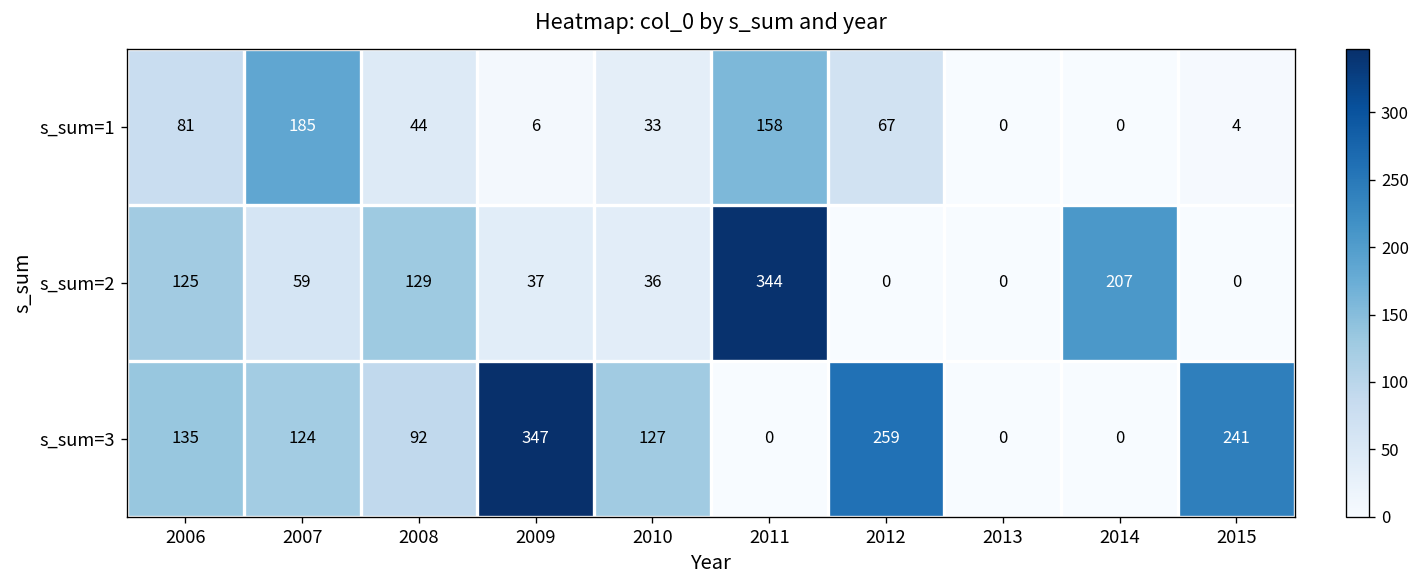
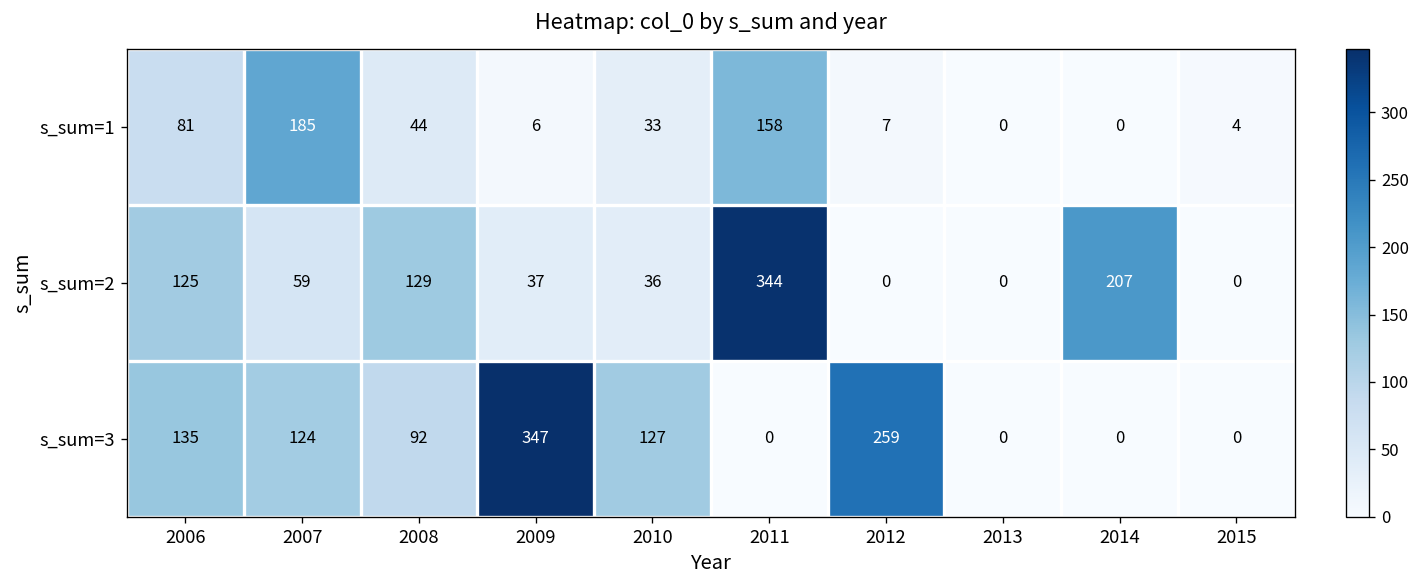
s_sum=1, 2012: 67 -> 7
s_sum=3, 2015: 241 -> 0
